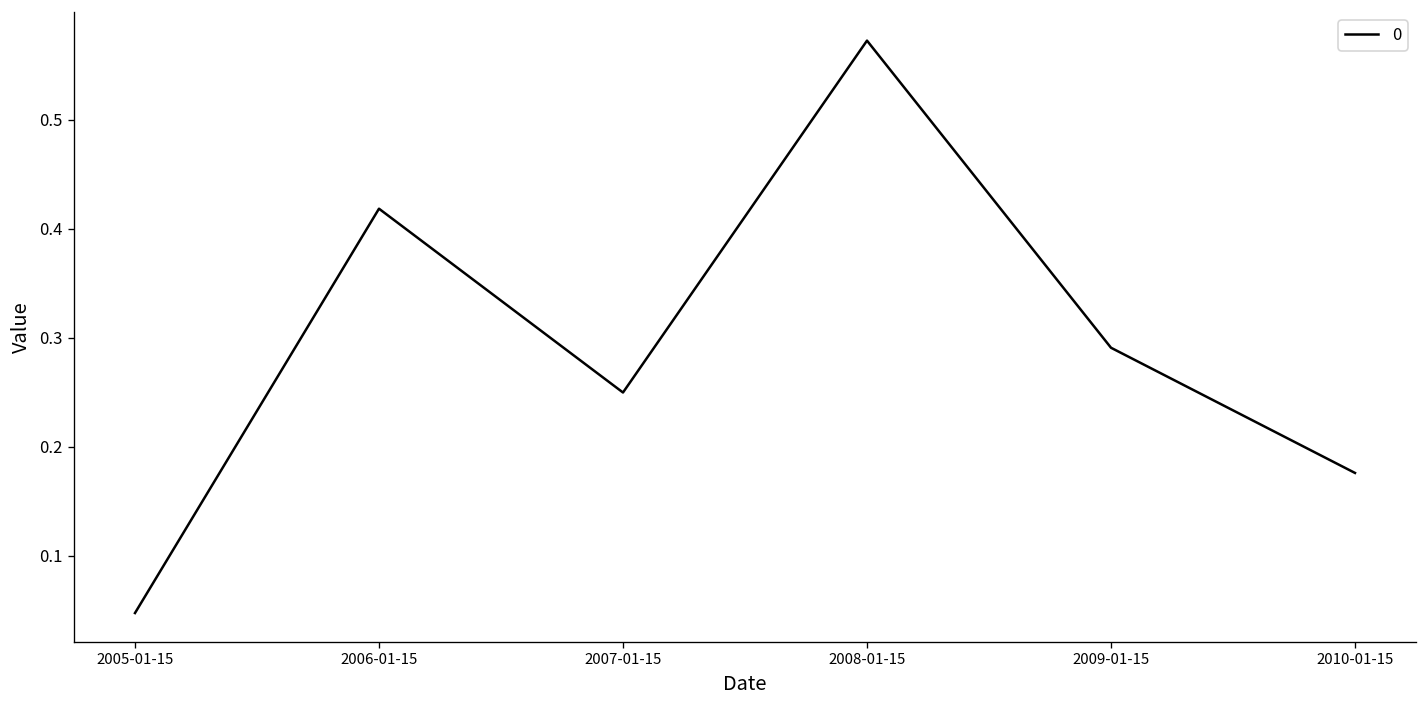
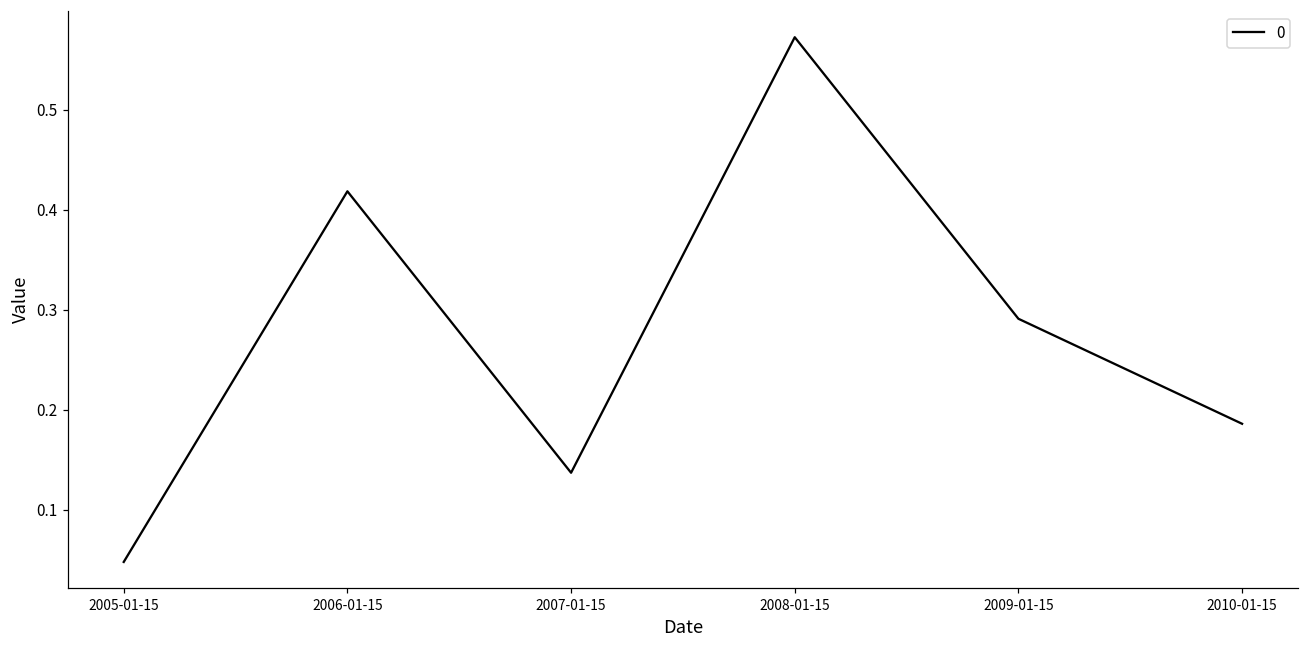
2007-01-15: 0.25 -> 0.14
2010-01-15: 0.18 -> 0.19
